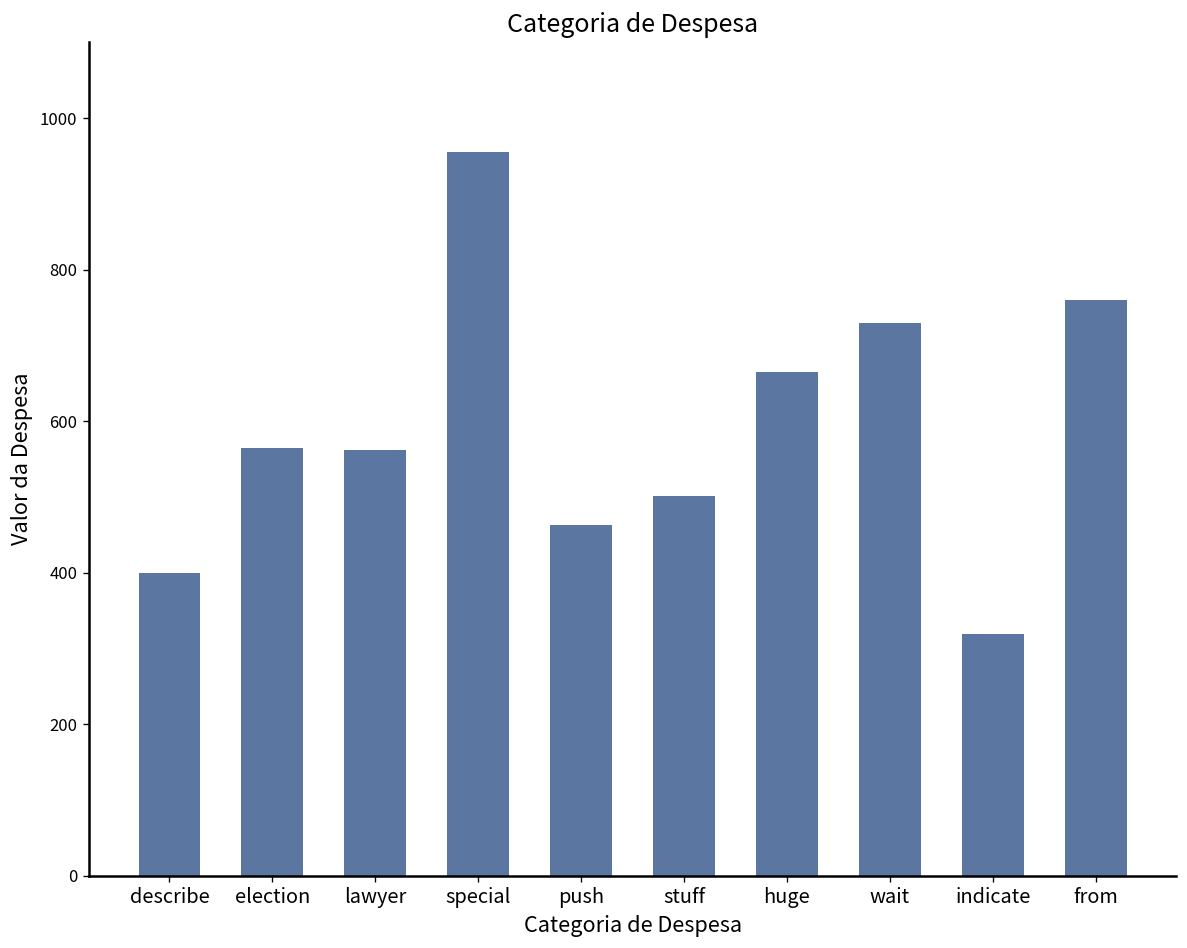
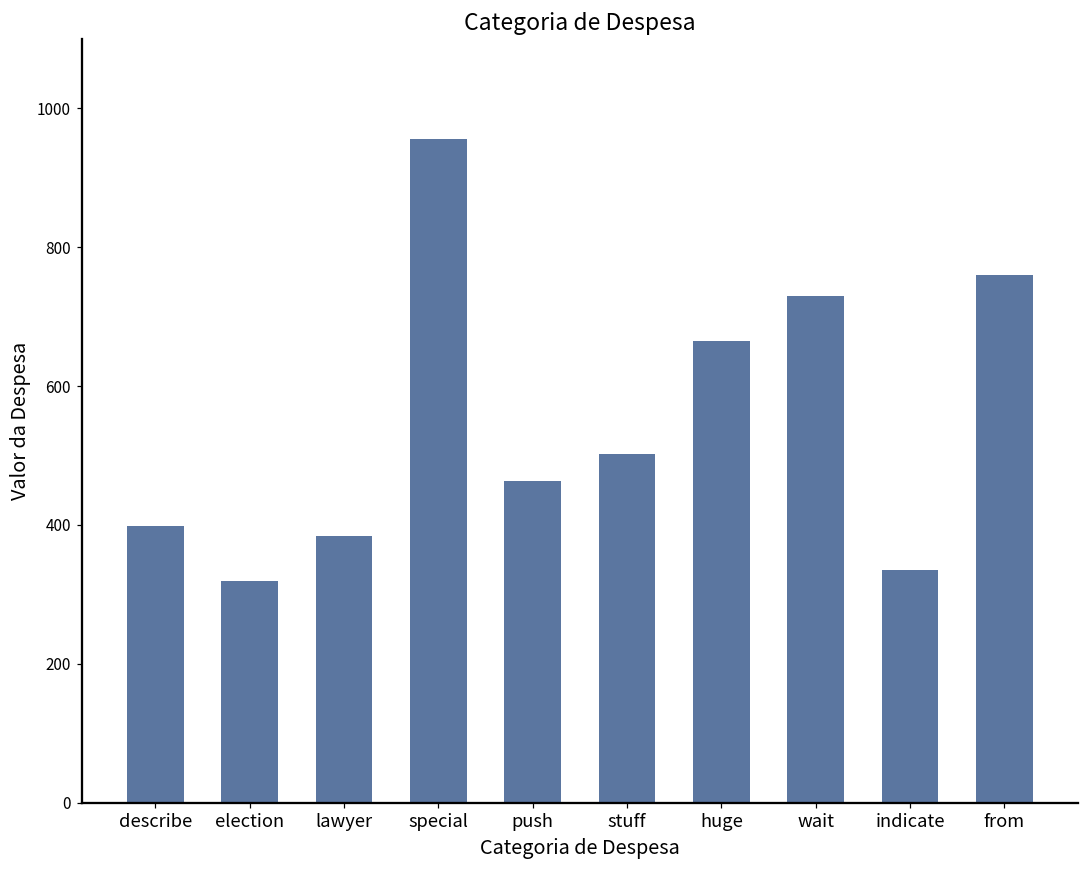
election: 560 -> 320
lawyer: 560 -> 380
indicate: 320 -> 330
